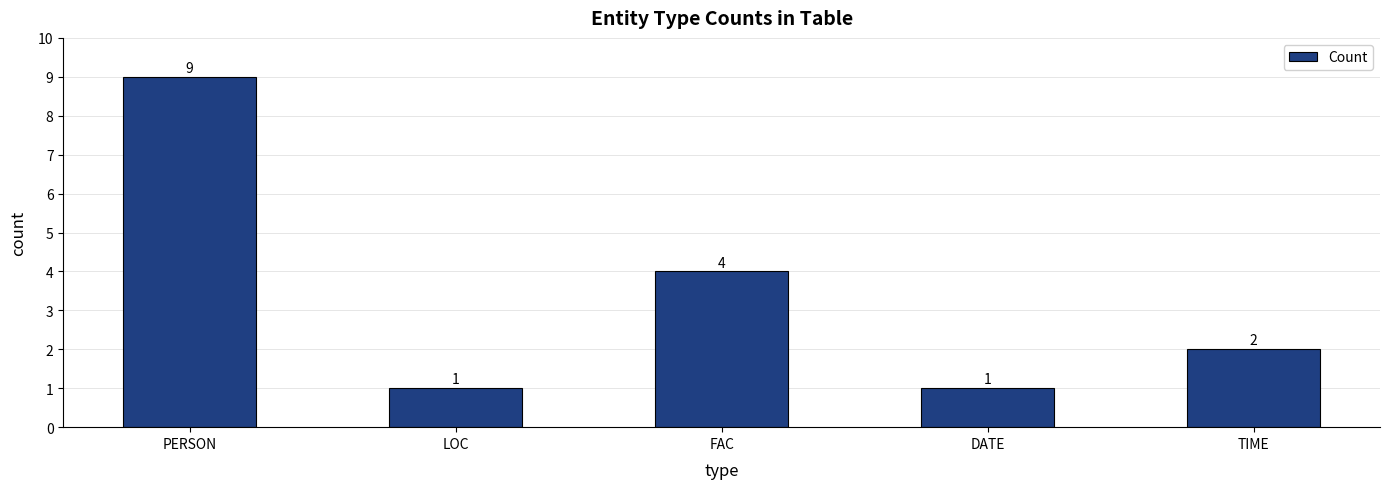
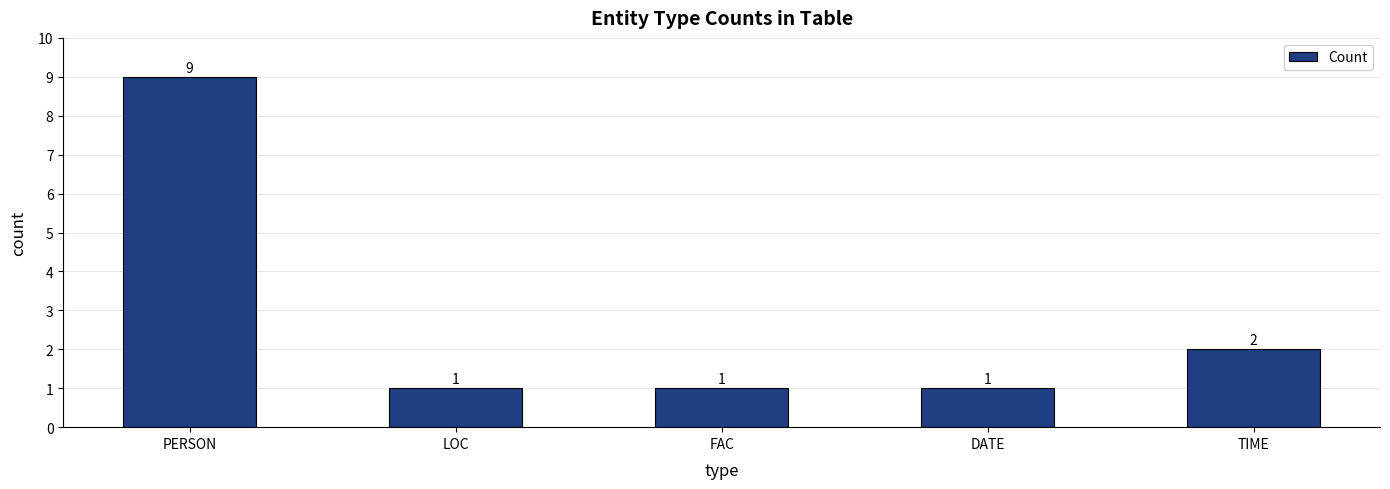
FAC: 4 -> 1
